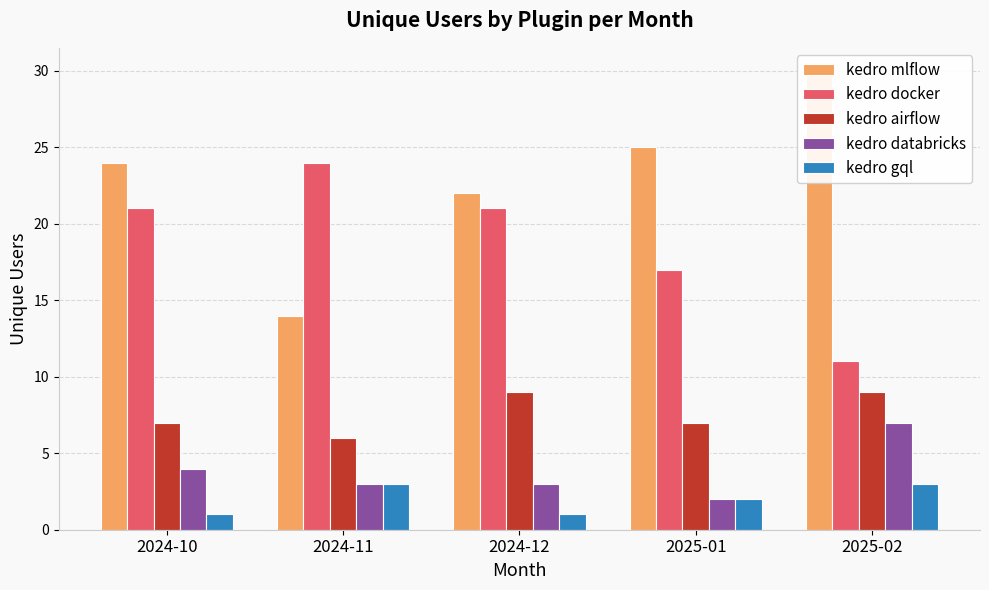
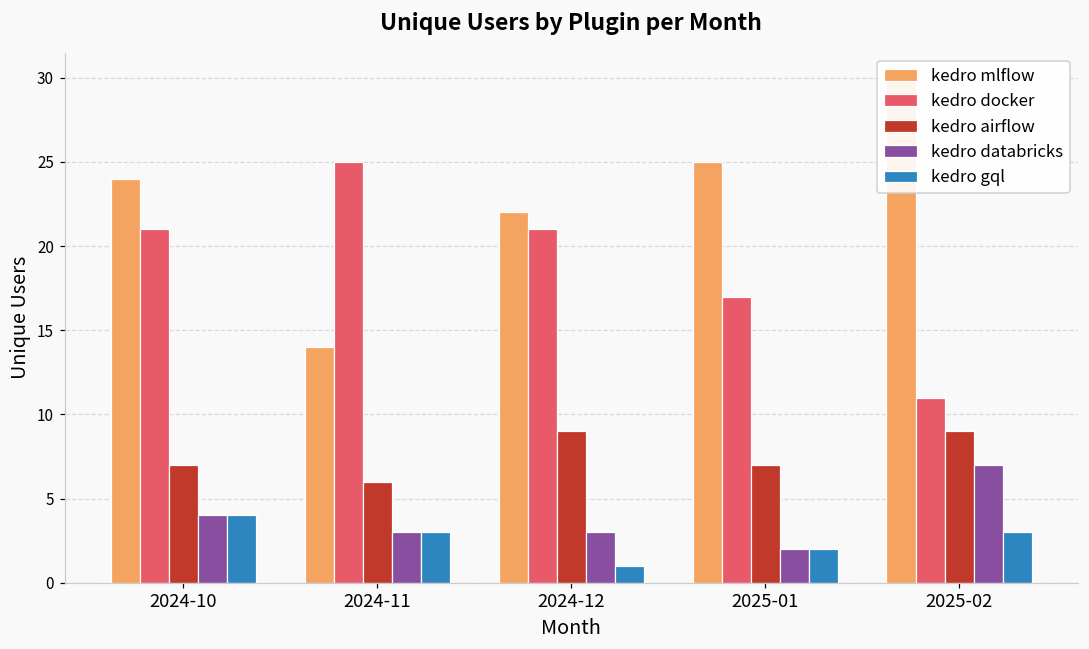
kedro gql, 2024-10: 1 -> 4
kedro docker, 2024-11: 24 -> 25
